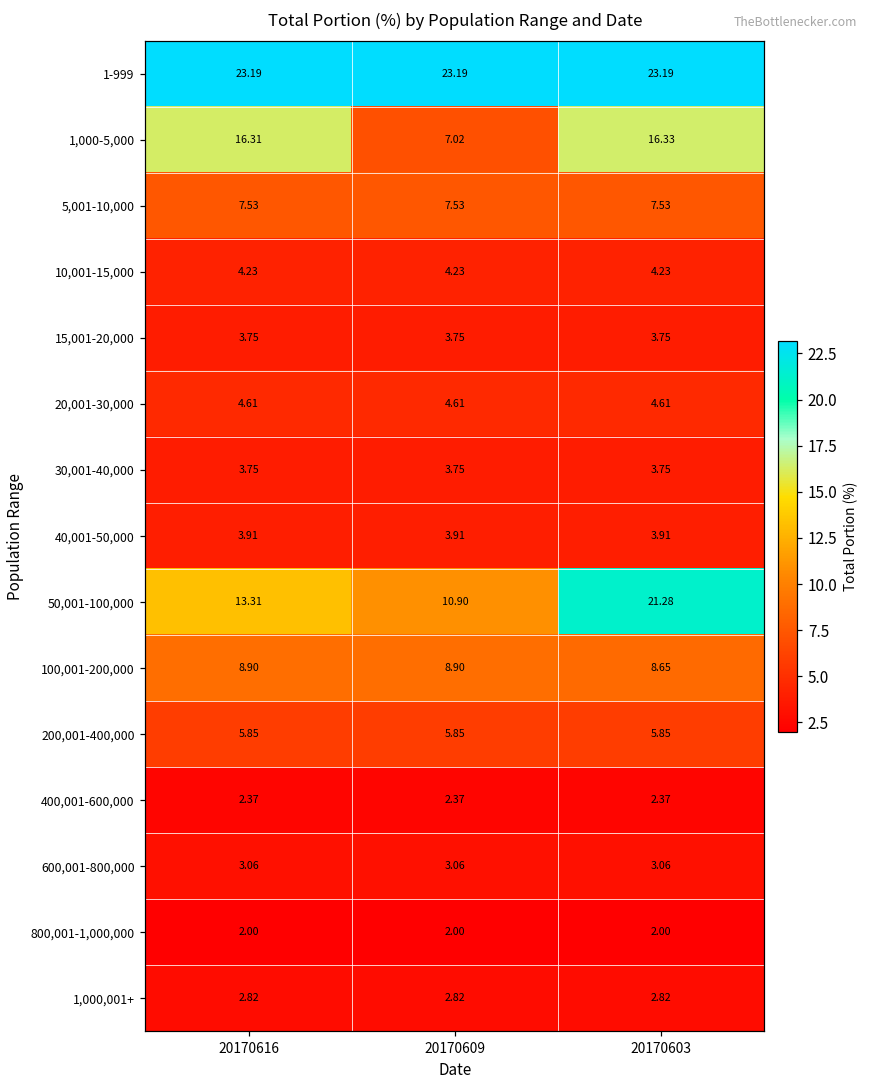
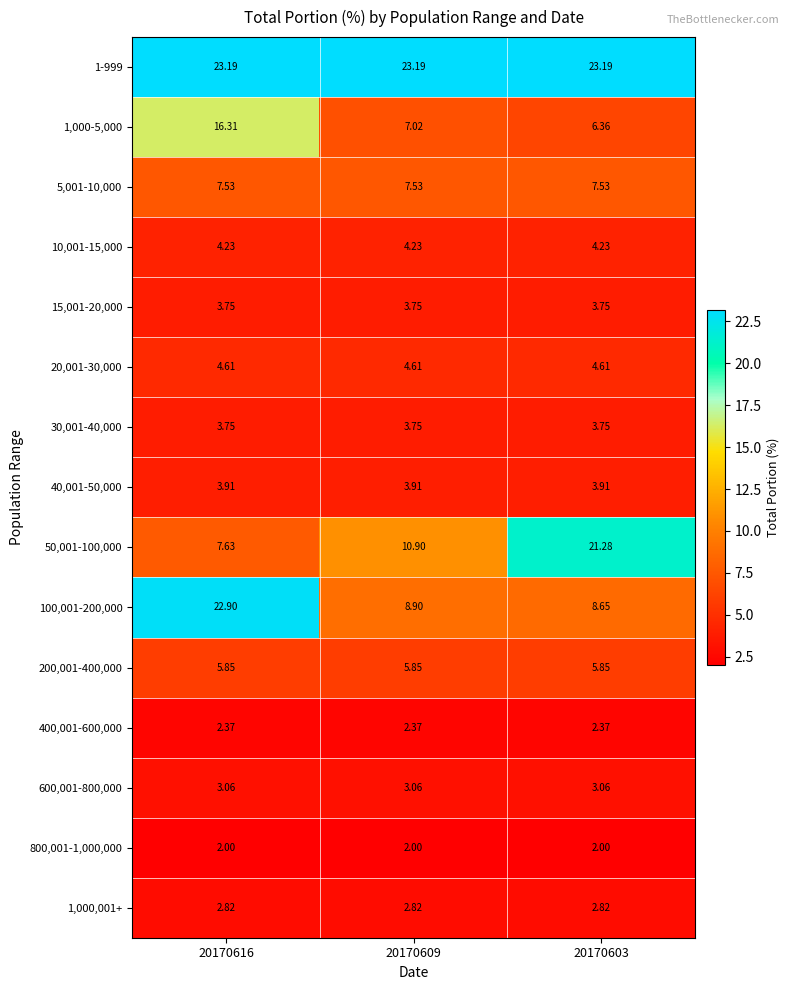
1,000-5,000, 20170603: 16.33 -> 6.36
50,001-100,000, 20170616: 13.31 -> 7.63
100,001-200,000, 20170616: 8.90 -> 22.90
